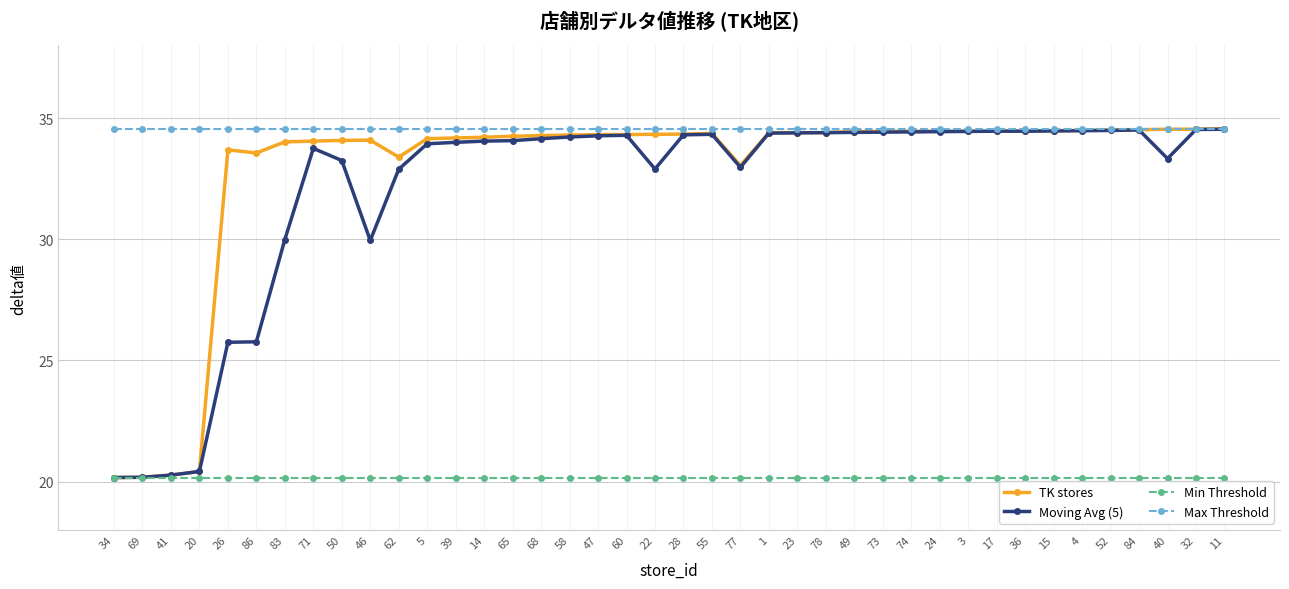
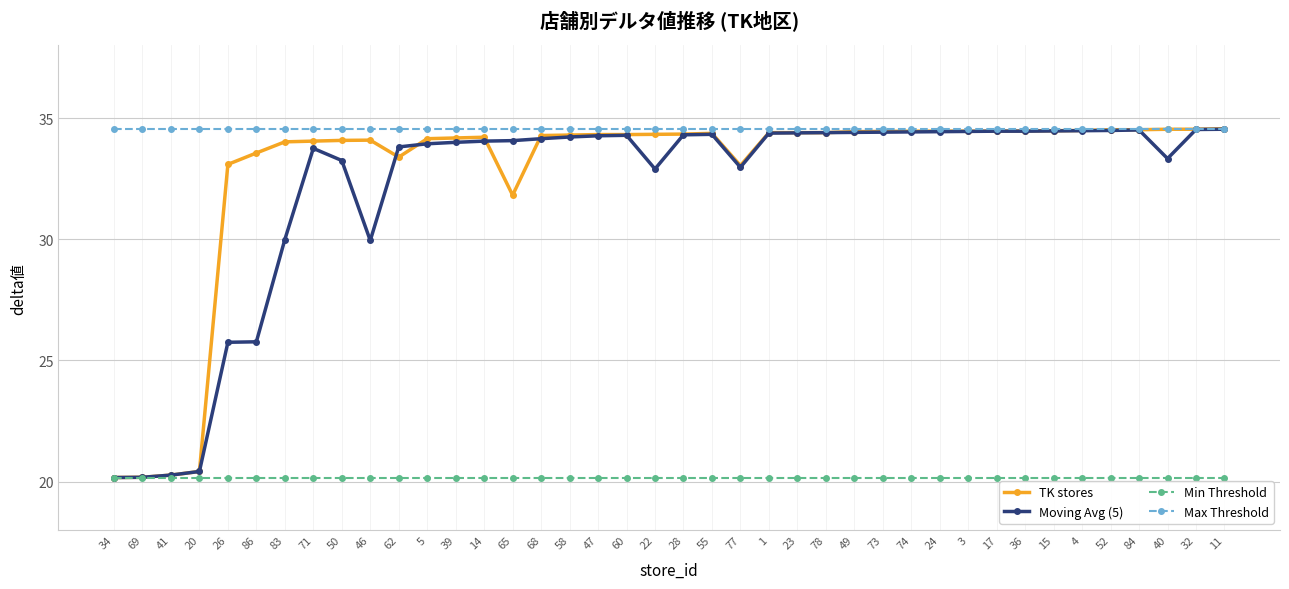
TK stores, 26: 33.7 -> 33.1
Moving Avg (5), 62: 32.9 -> 33.8
TK stores, 65: 34.3 -> 31.8
